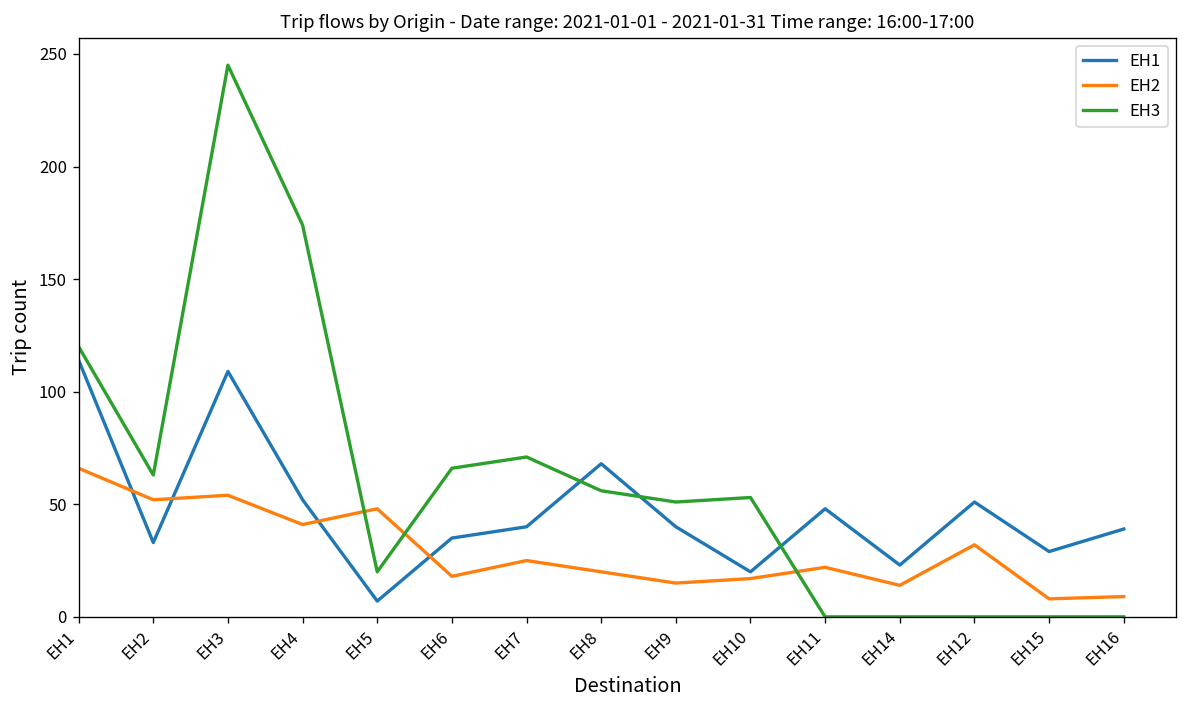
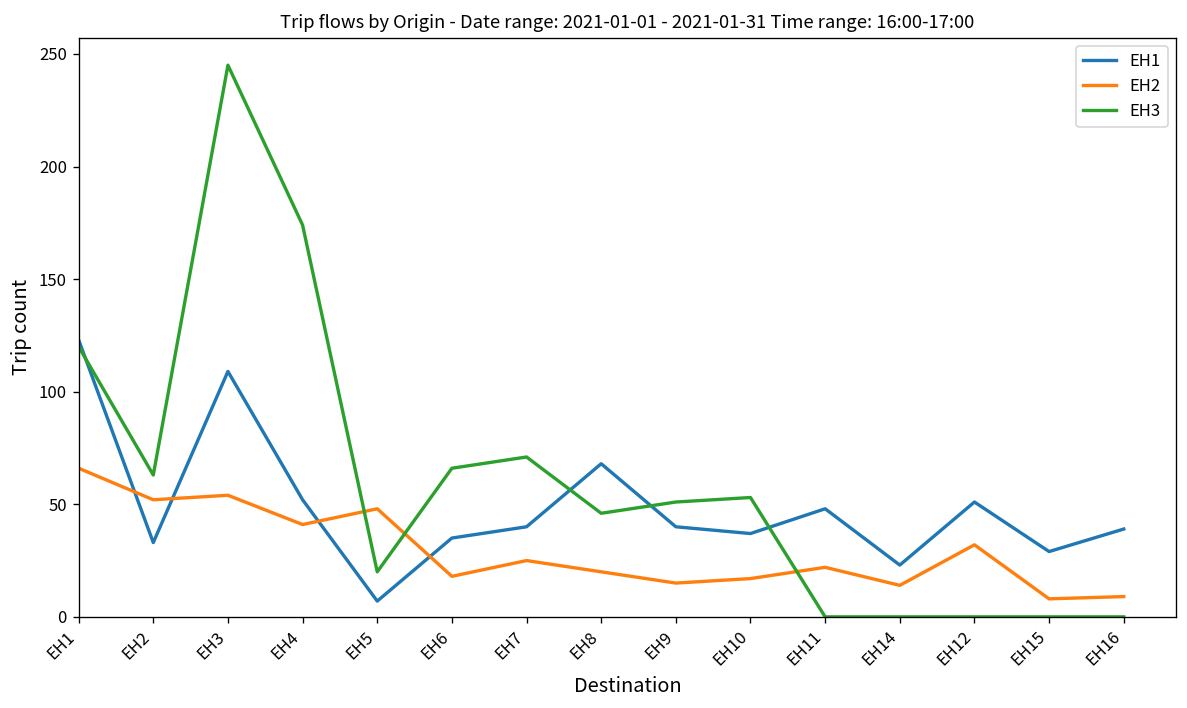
EH1, EH1: 114 -> 123
EH3, EH8: 56 -> 46
EH1, EH10: 20 -> 37
